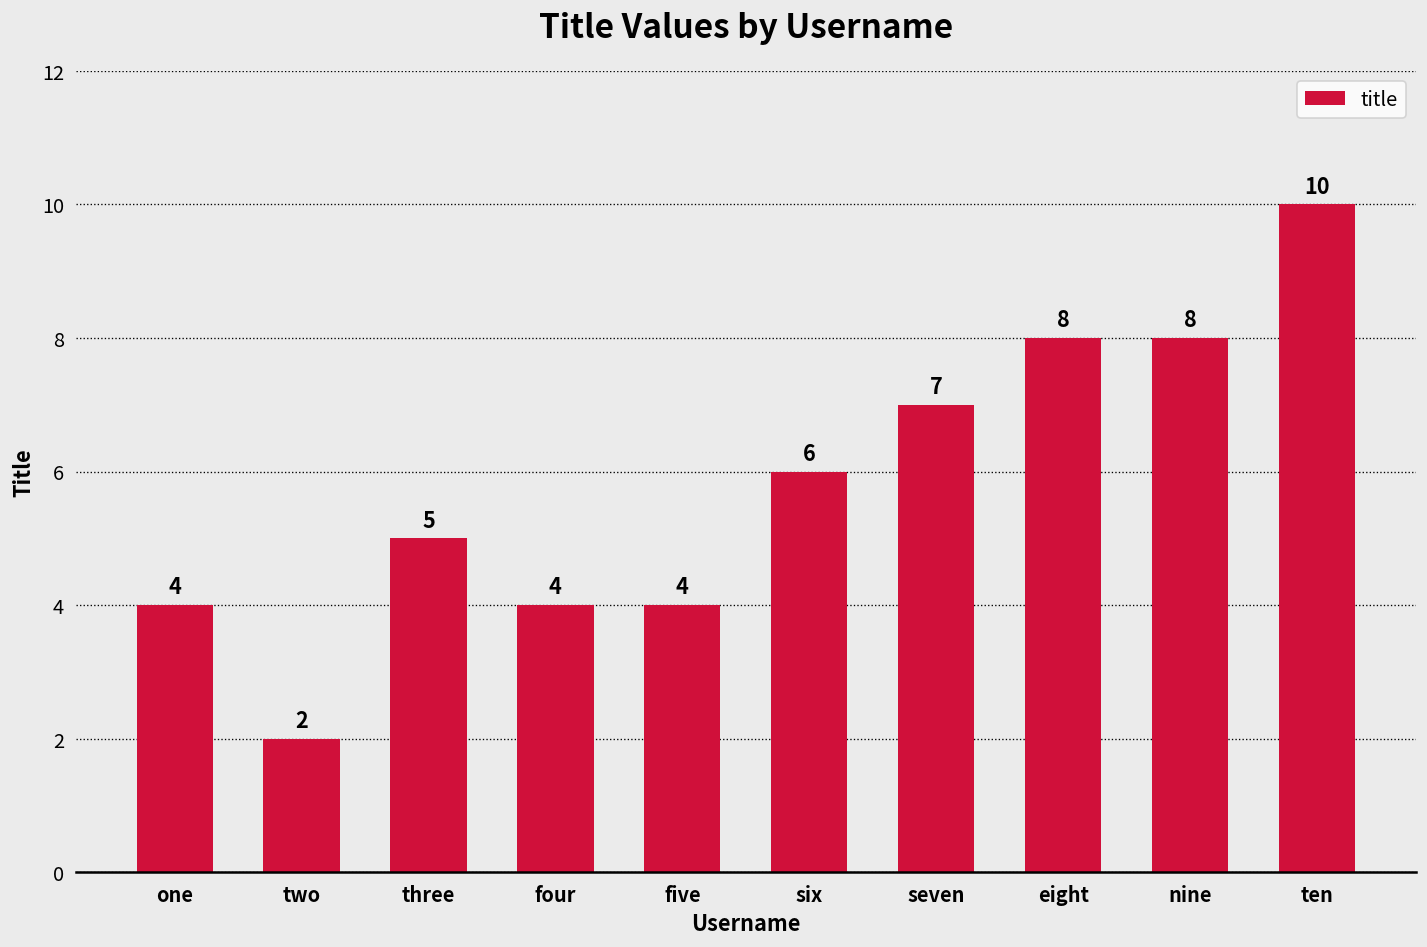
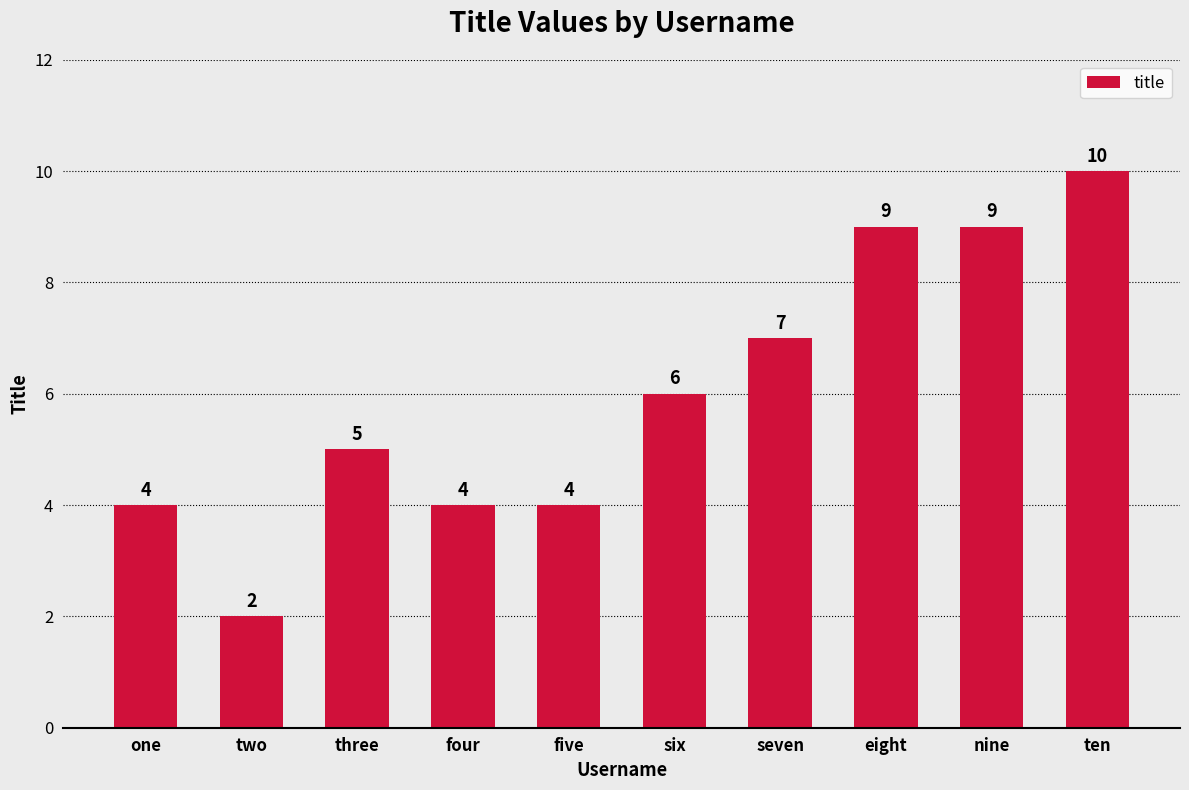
eight: 8 -> 9
nine: 8 -> 9
